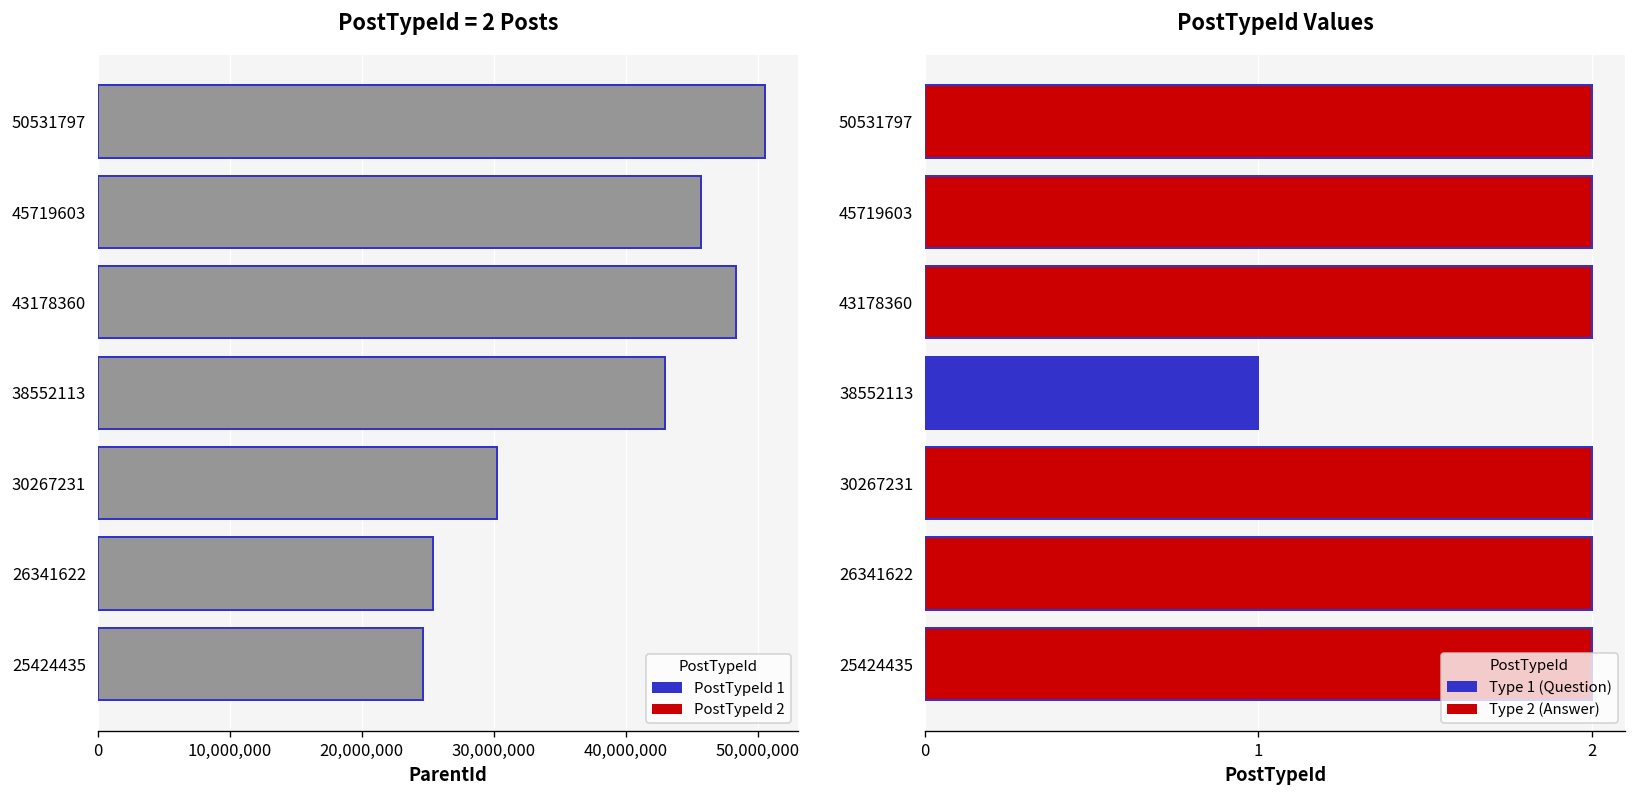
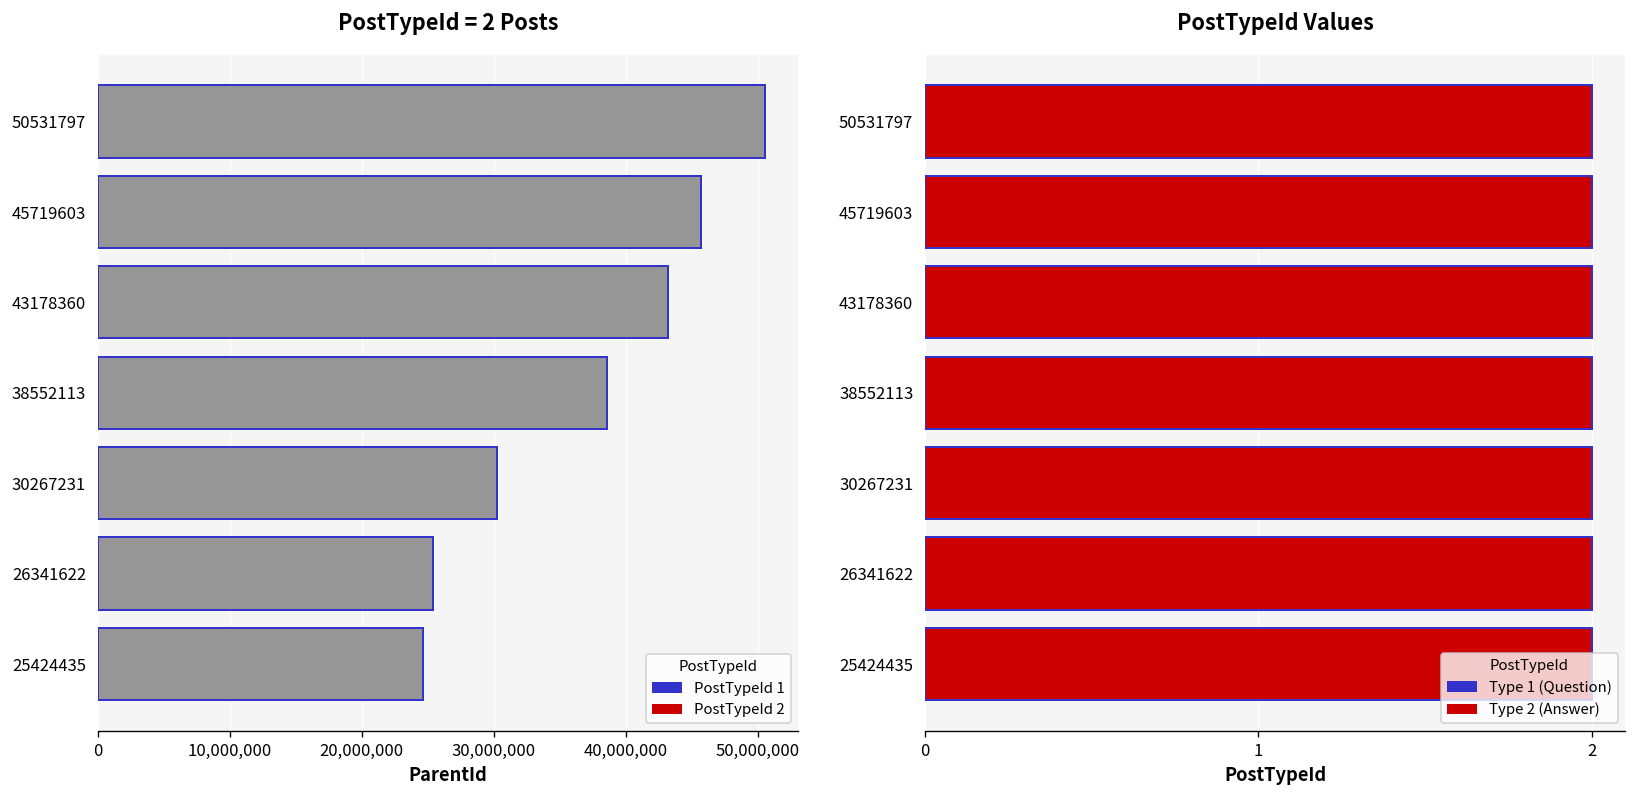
PostTypeId = 2 Posts, 43178360: 48,400,000 -> 43,200,000
PostTypeId = 2 Posts, 38552113: 42,900,000 -> 38,600,000
PostTypeId Values, 38552113: 1 -> 2
